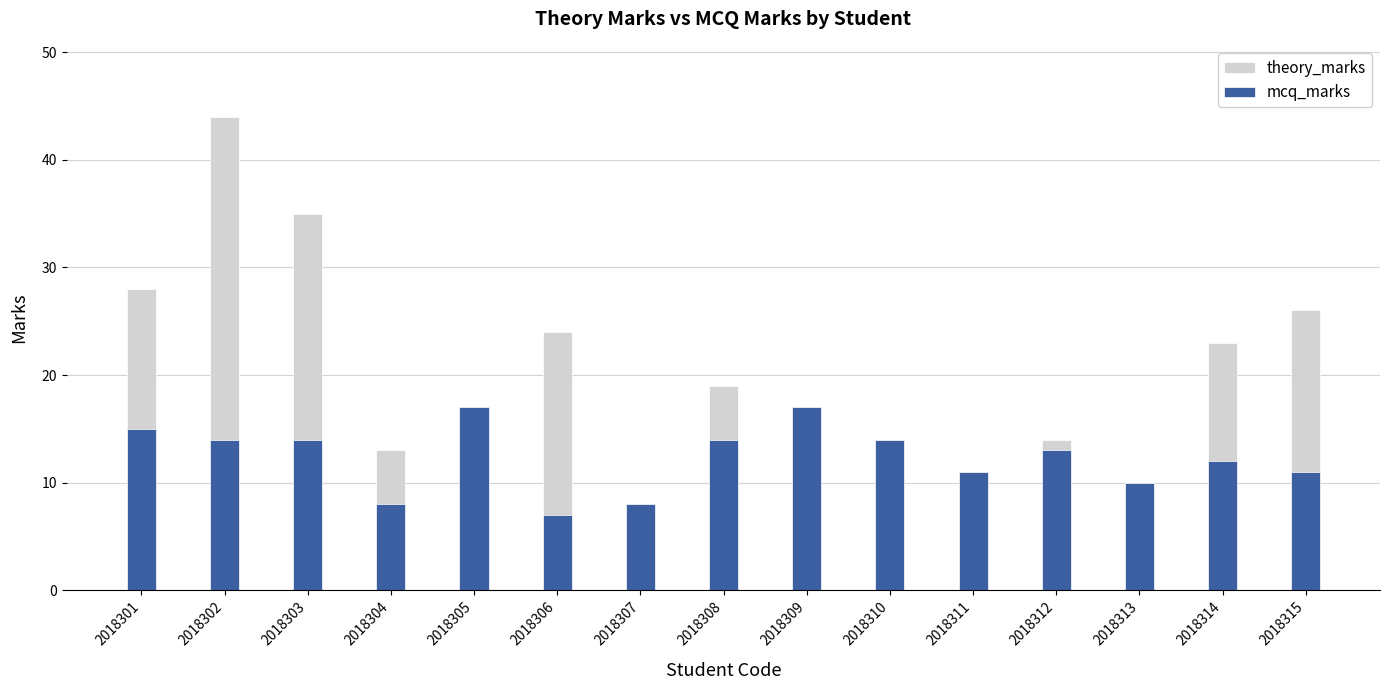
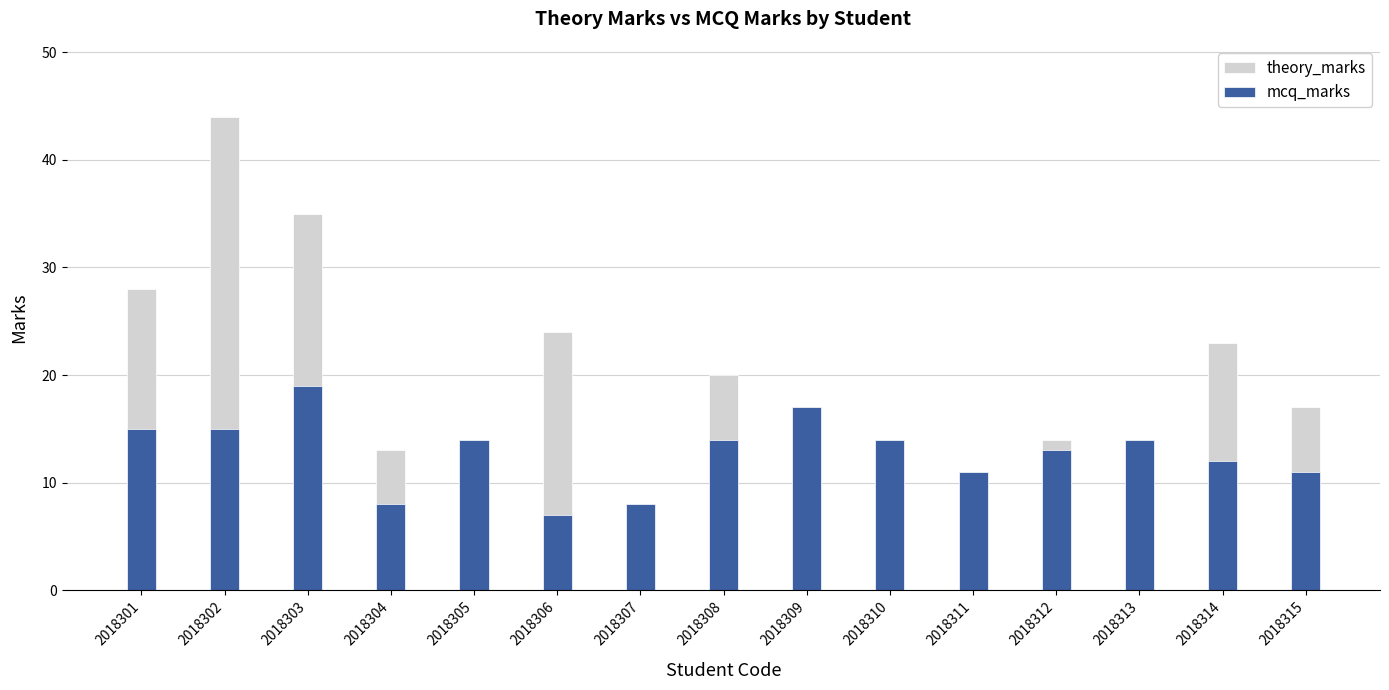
mcq_marks, 2018302: 14 -> 15
mcq_marks, 2018303: 14 -> 19
mcq_marks, 2018305: 17 -> 14
theory_marks, 2018308: 19 -> 20
mcq_marks, 2018313: 10 -> 14
theory_marks, 2018315: 26 -> 17
